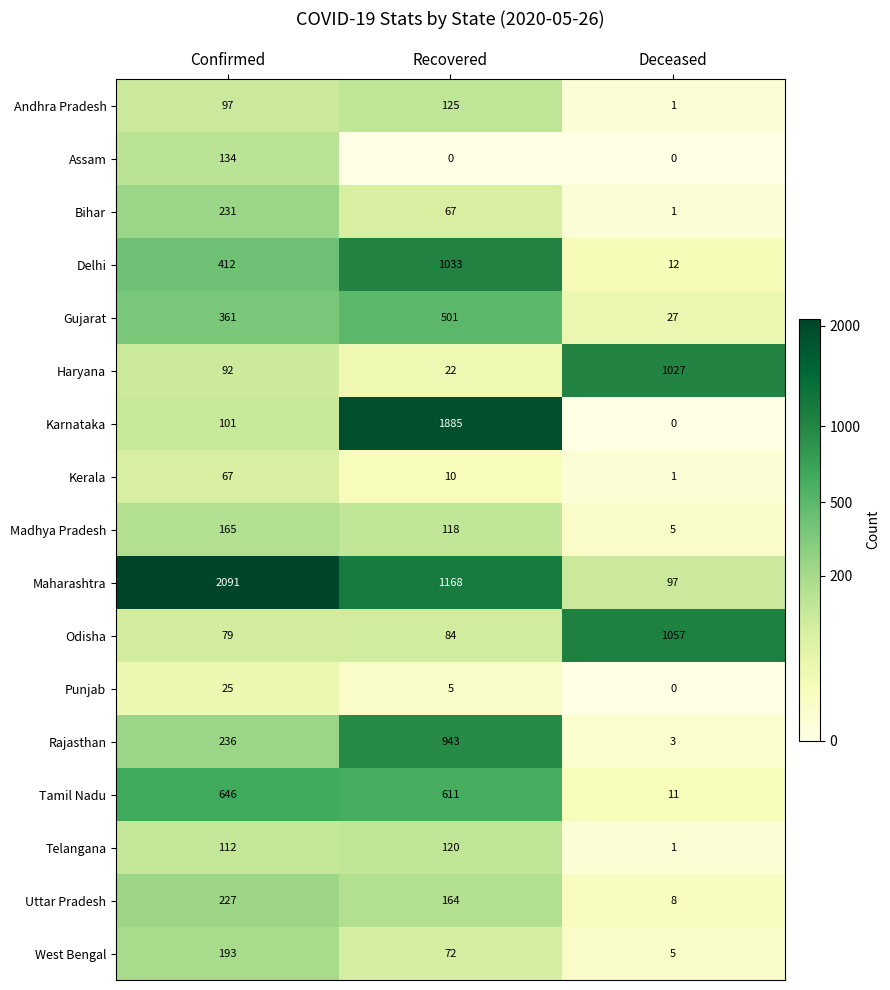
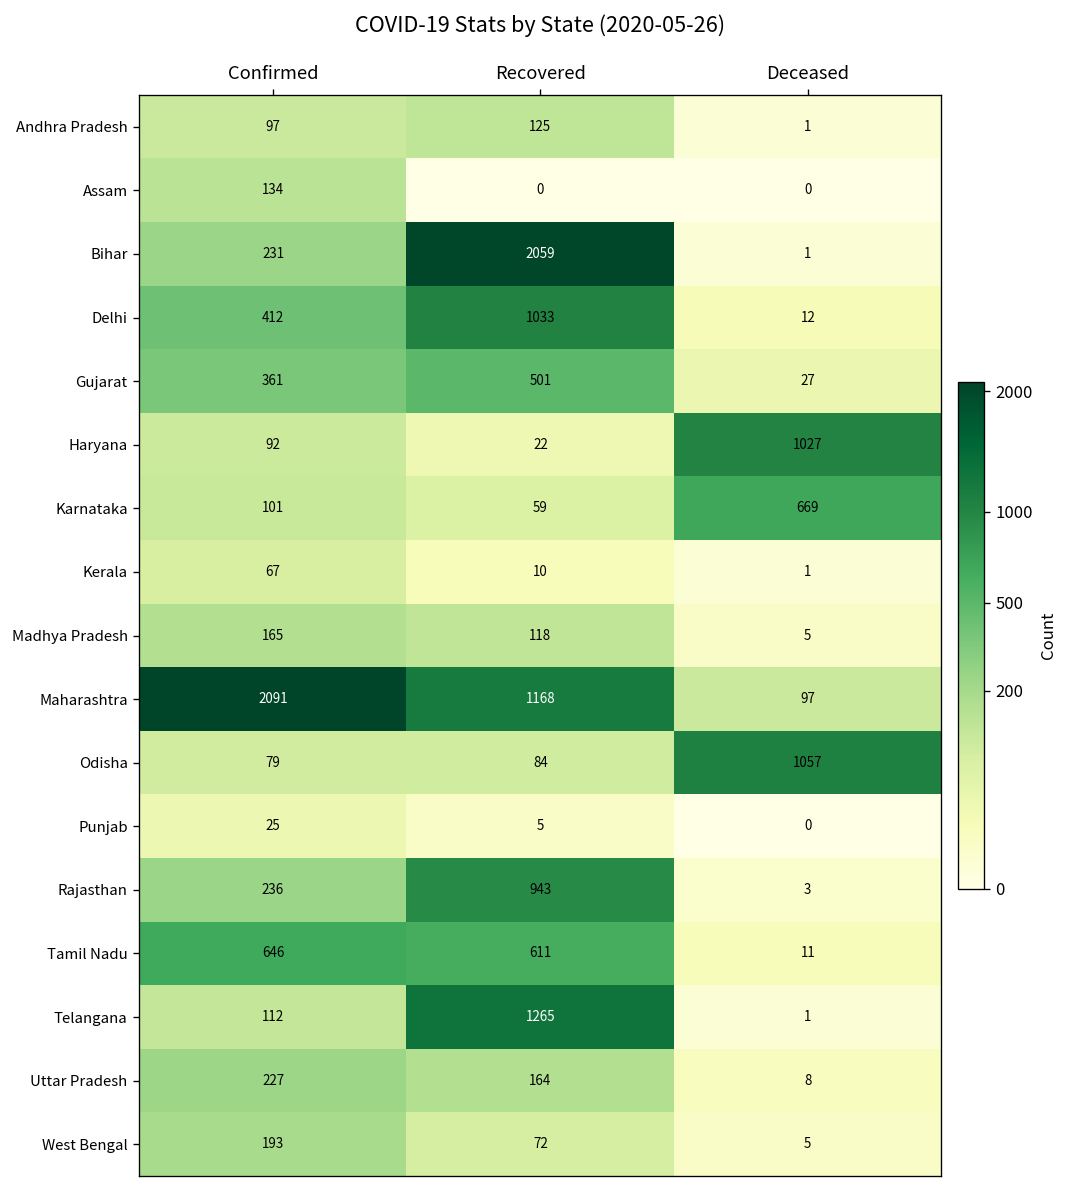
Bihar, Recovered: 67 -> 2059
Karnataka, Recovered: 1885 -> 59
Karnataka, Deceased: 0 -> 669
Telangana, Recovered: 120 -> 1265
